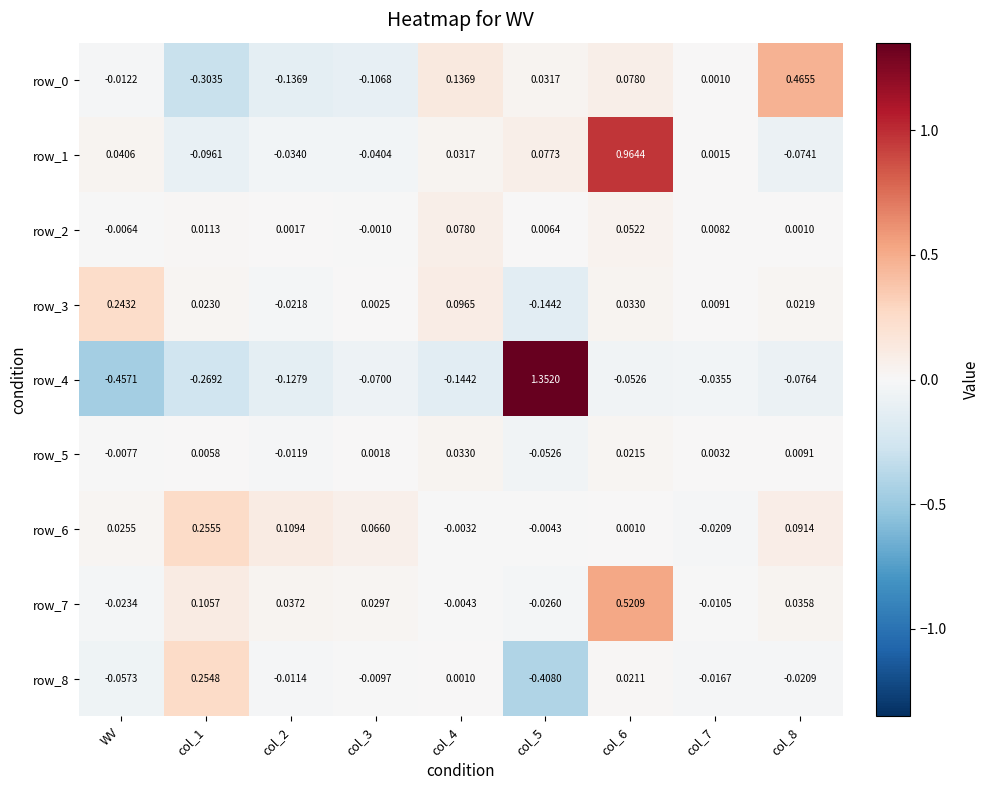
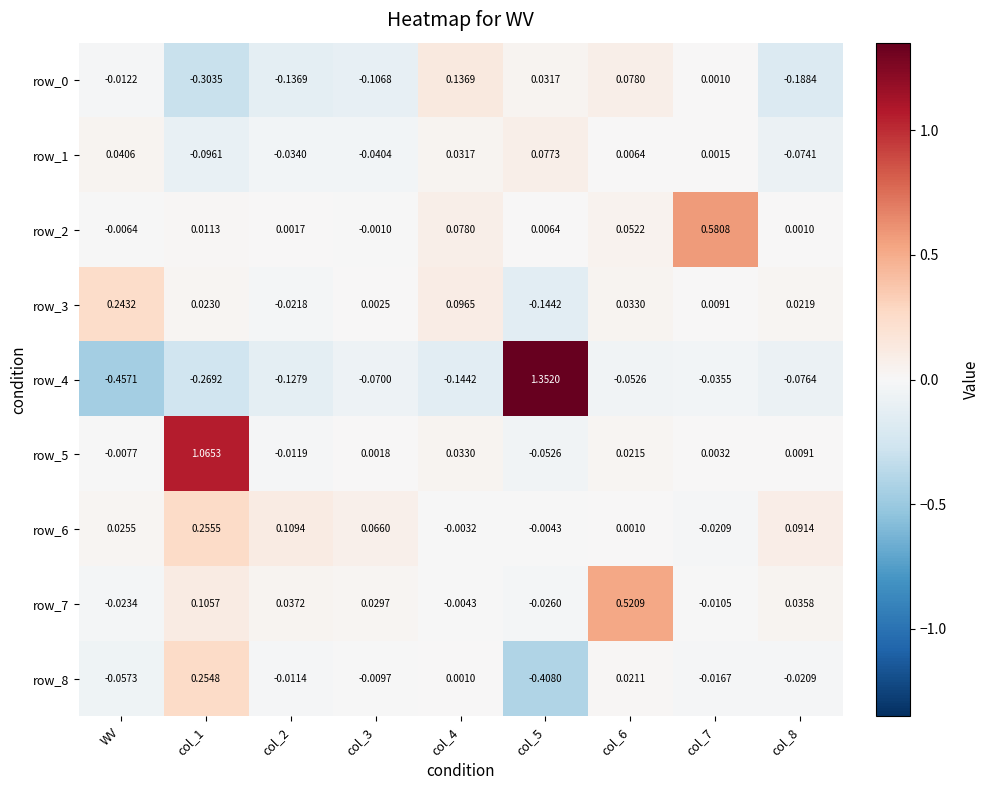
row_0, col_8: 0.4655 -> -0.1884
row_1, col_6: 0.9644 -> 0.0064
row_2, col_7: 0.0082 -> 0.5808
row_5, col_1: 0.0058 -> 1.0653
